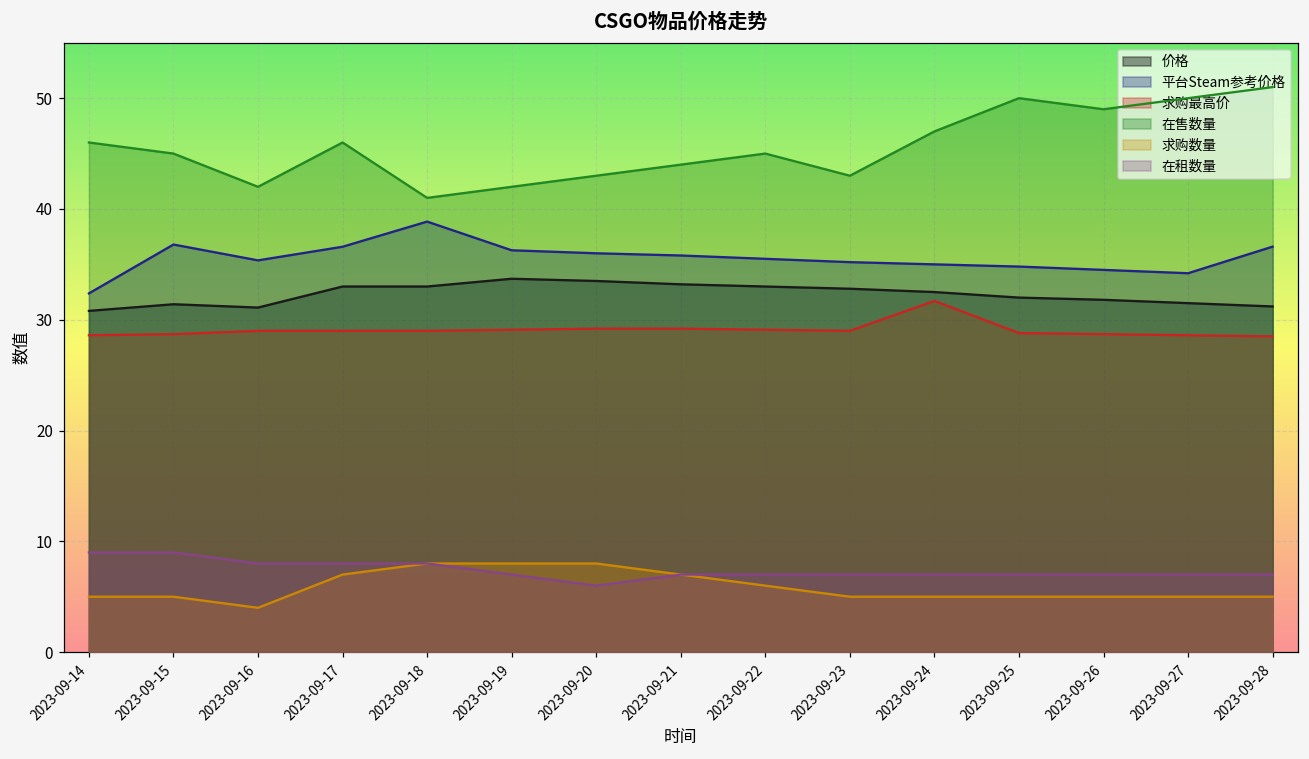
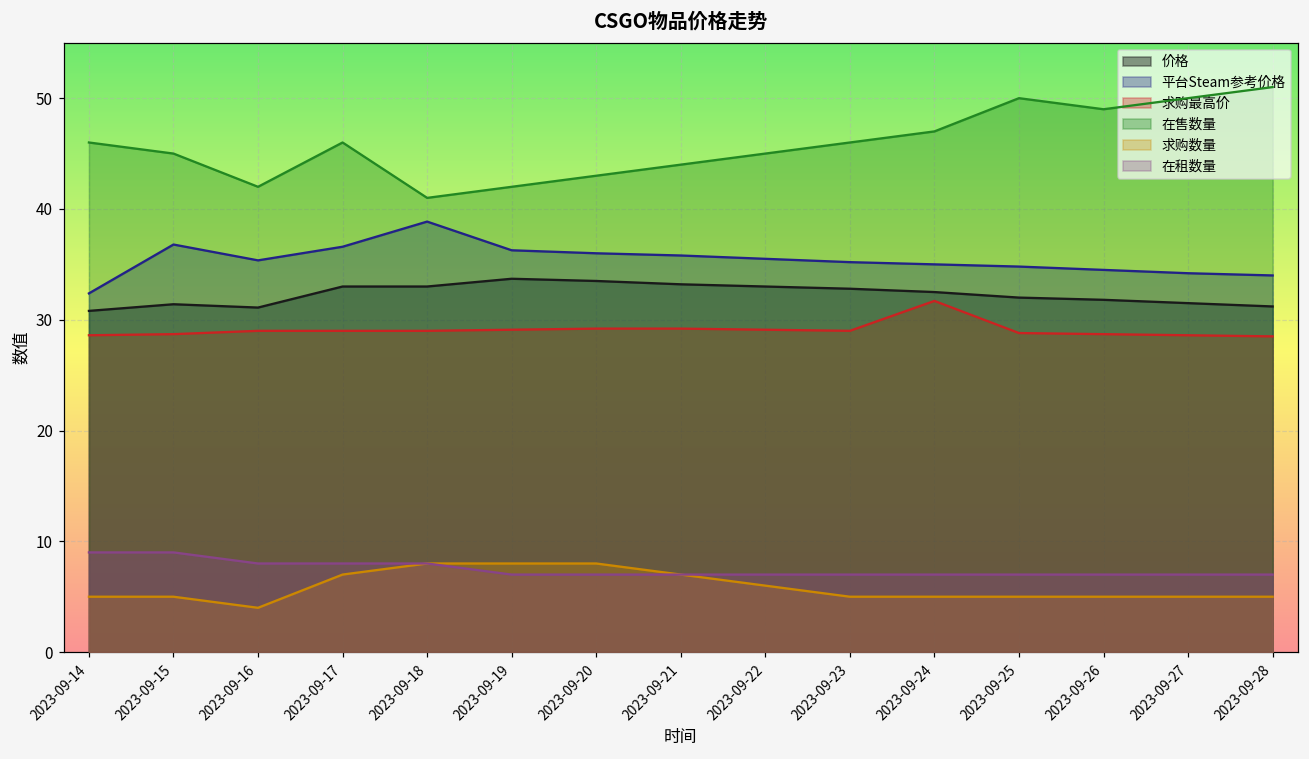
在租数量, 2023-09-20: 6 -> 7
在售数量, 2023-09-23: 43 -> 46
平台Steam参考价格, 2023-09-28: 36.6 -> 34.0
